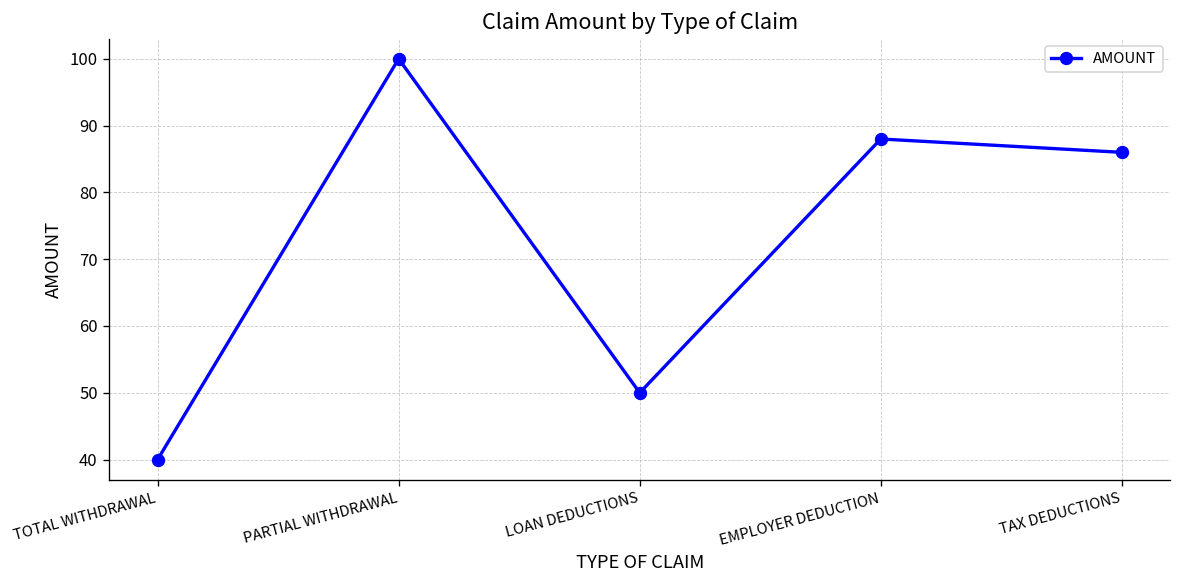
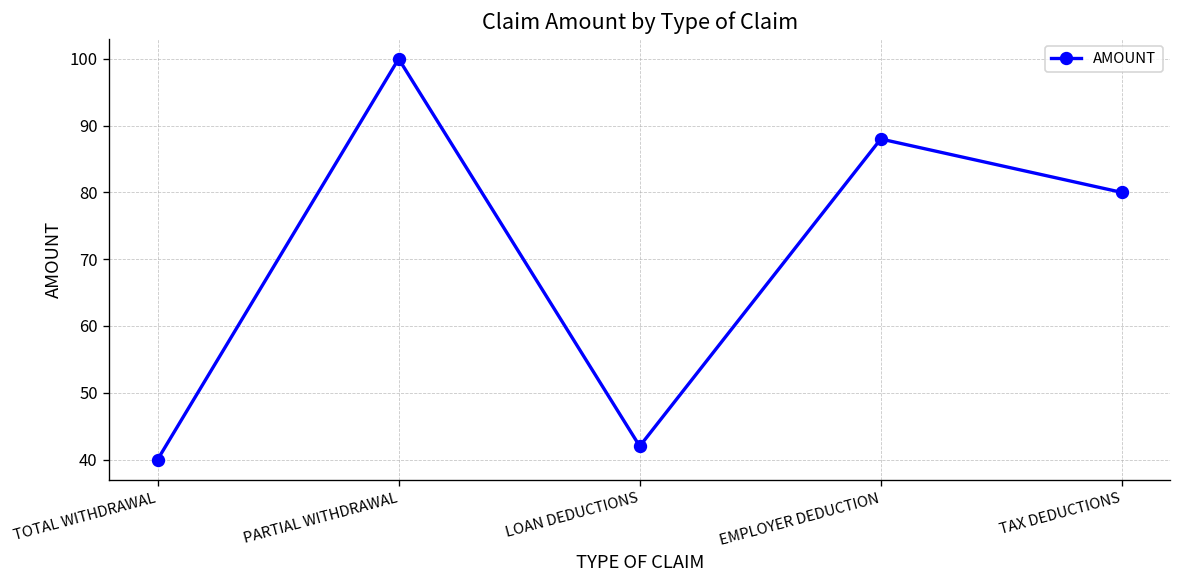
LOAN DEDUCTIONS: 50 -> 42
TAX DEDUCTIONS: 86 -> 80
